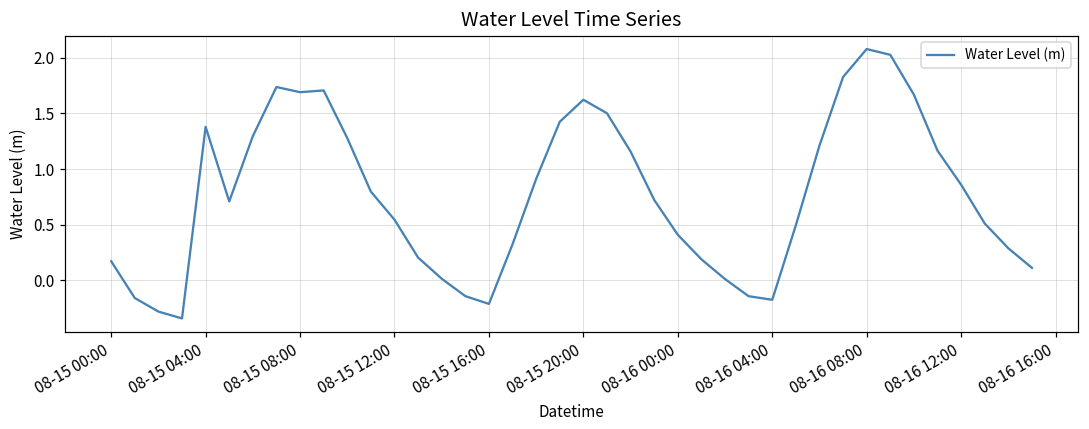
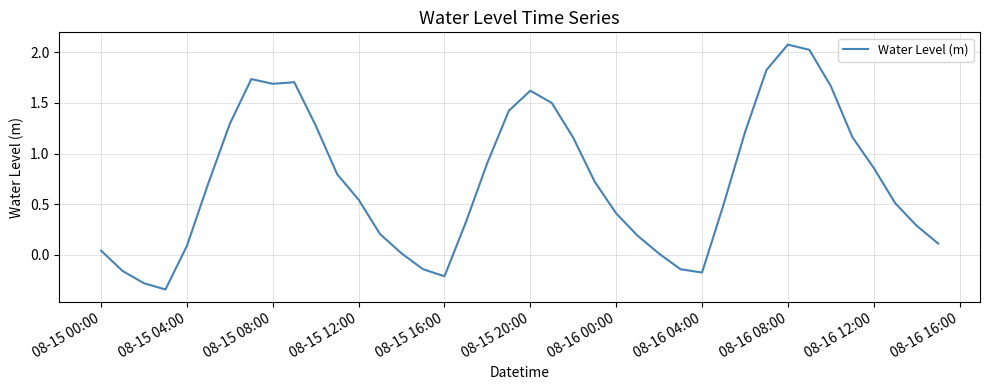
08-15 00:00: 0.17 -> 0.04
08-15 04:00: 1.38 -> 0.09
